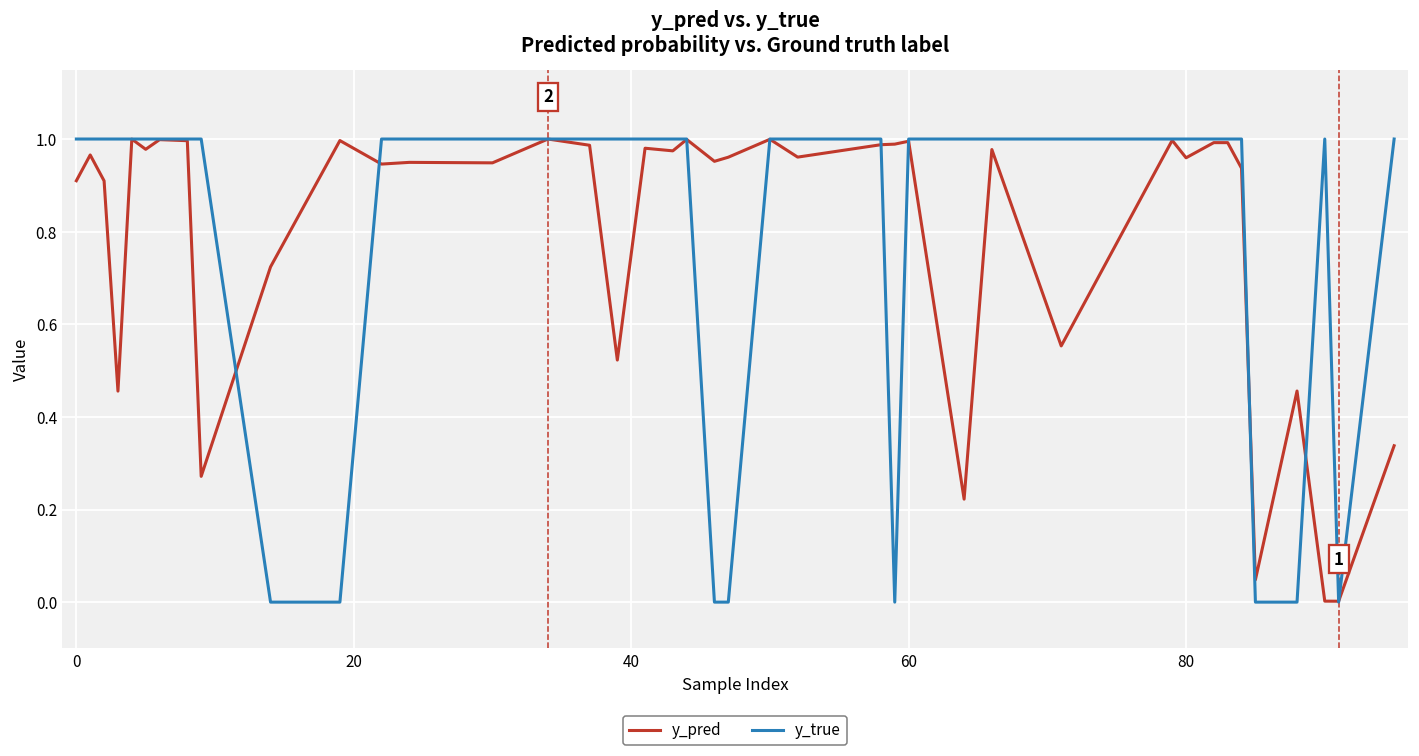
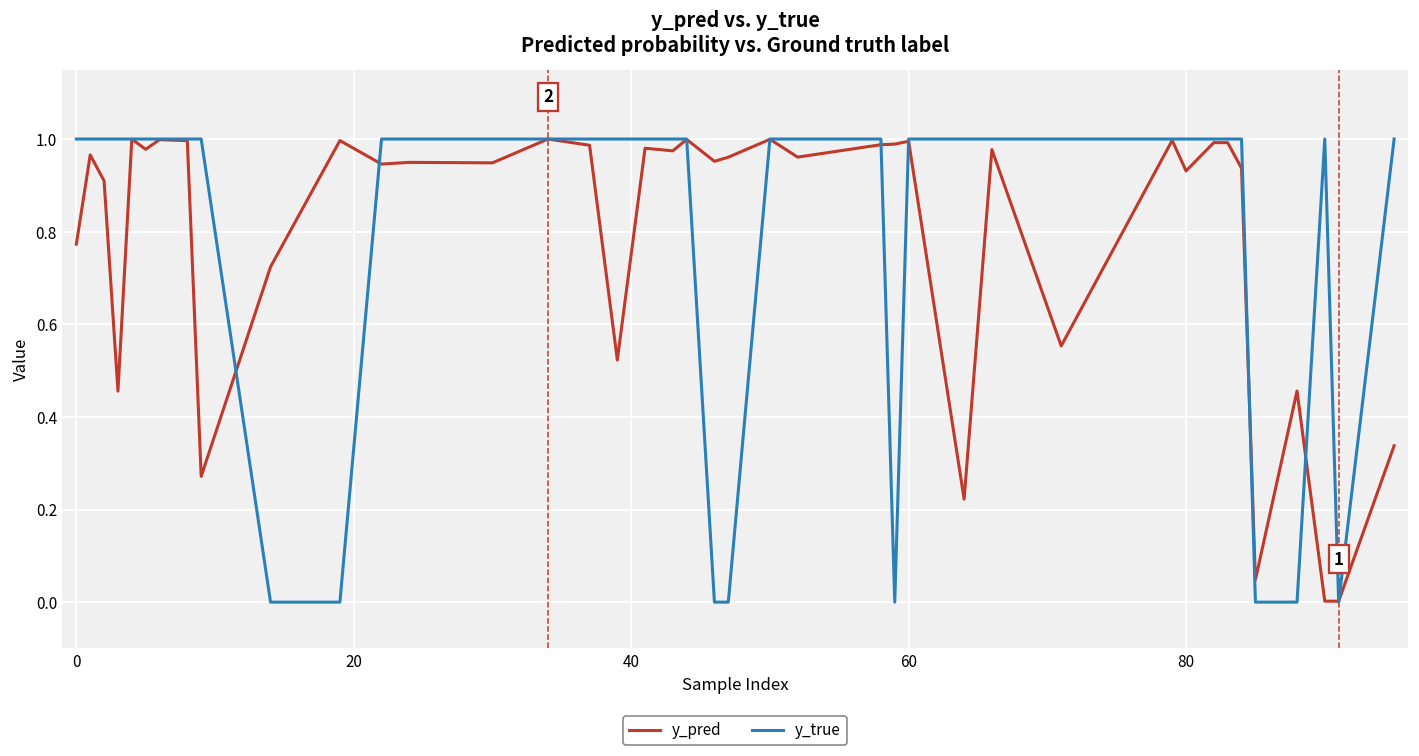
y_pred, 0: 0.91 -> 0.77
y_pred, 80: 0.96 -> 0.93
